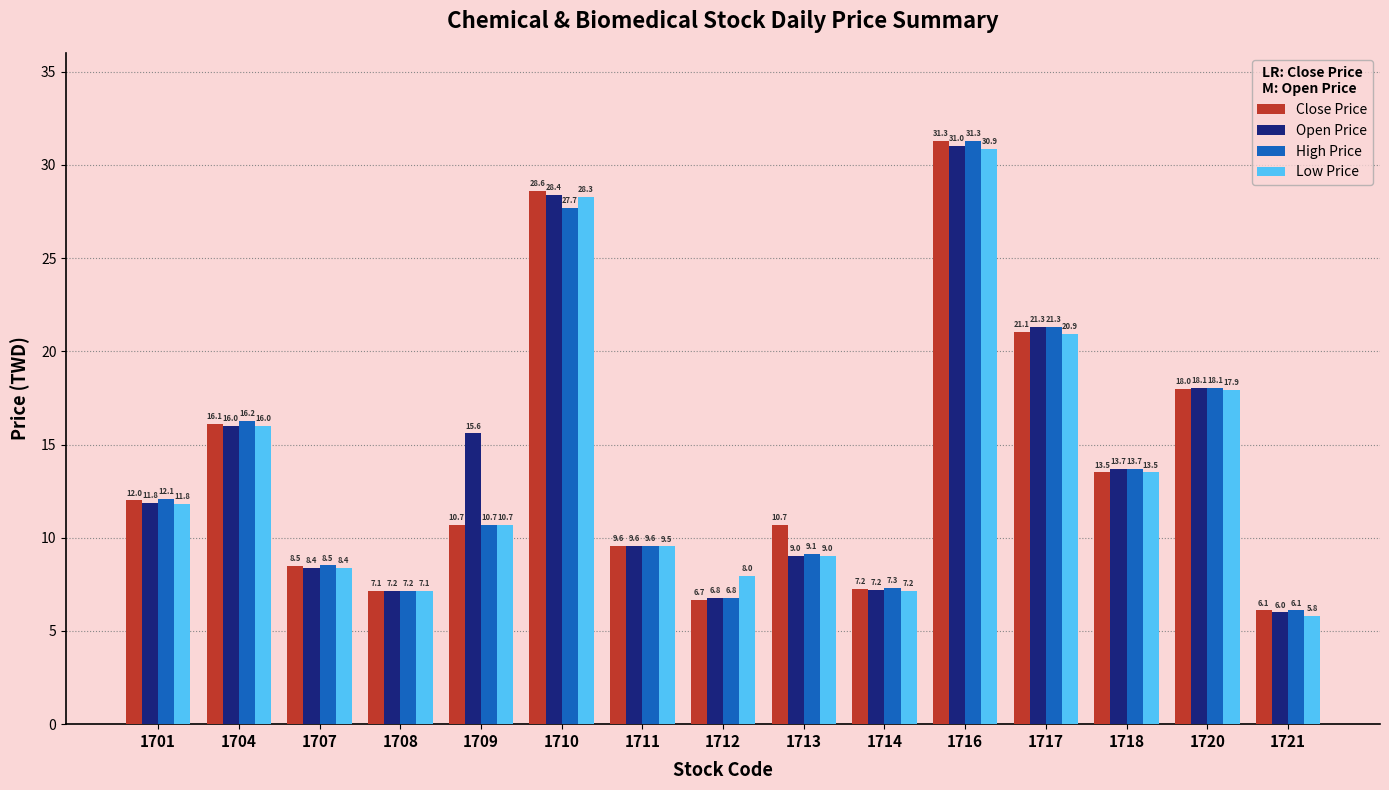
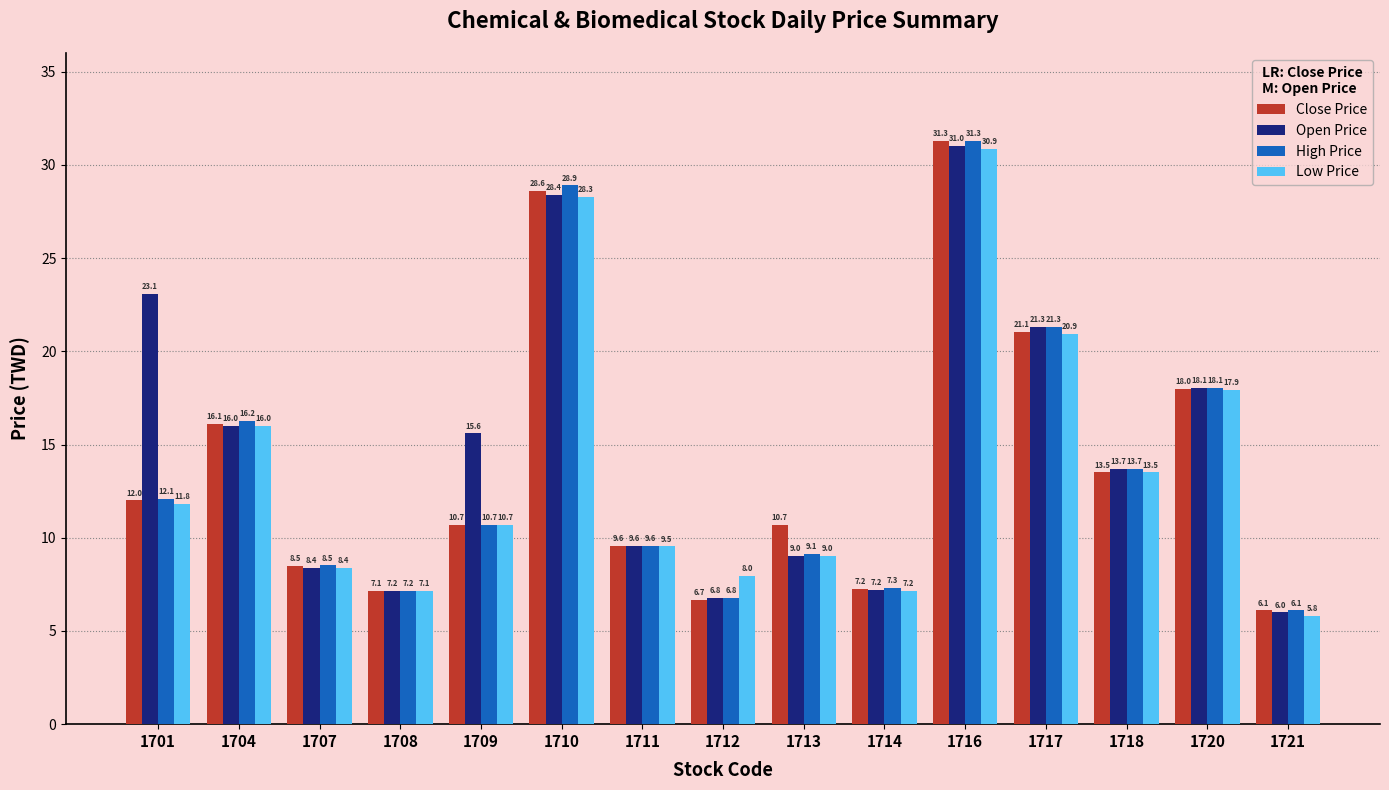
Open Price, 1701: 11.8 -> 23.1
High Price, 1710: 27.7 -> 28.9
